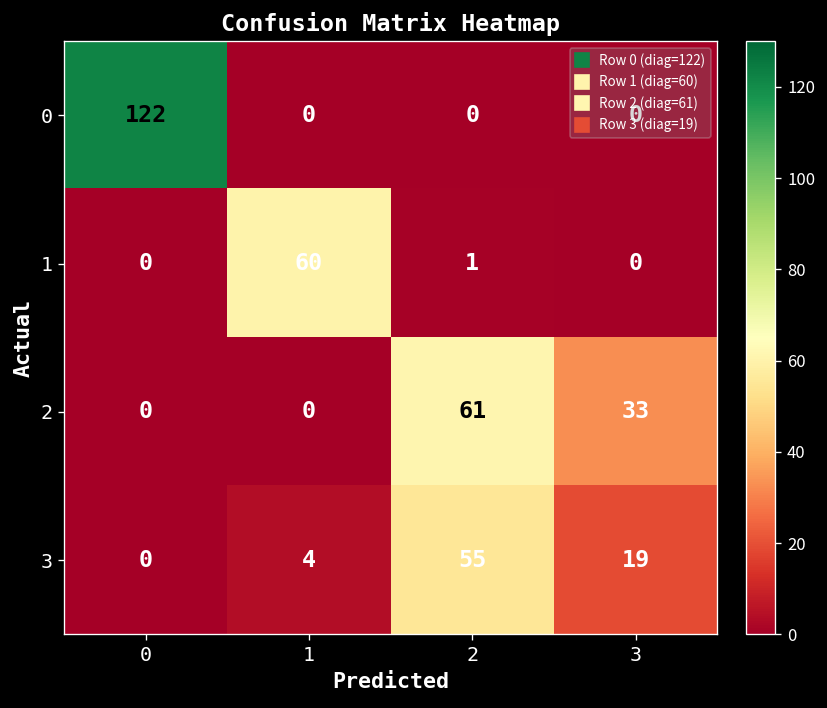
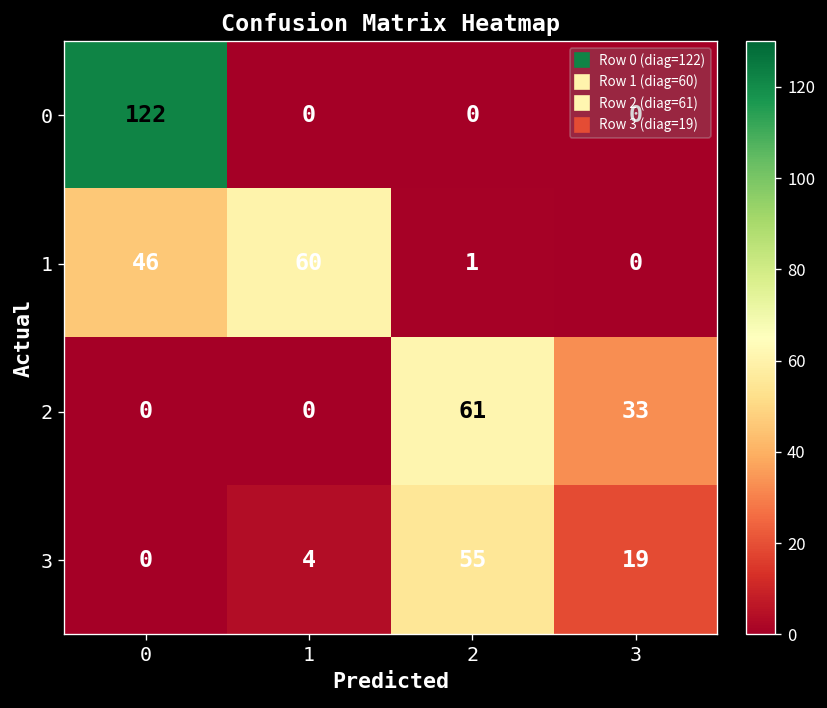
1, 0: 0 -> 46
